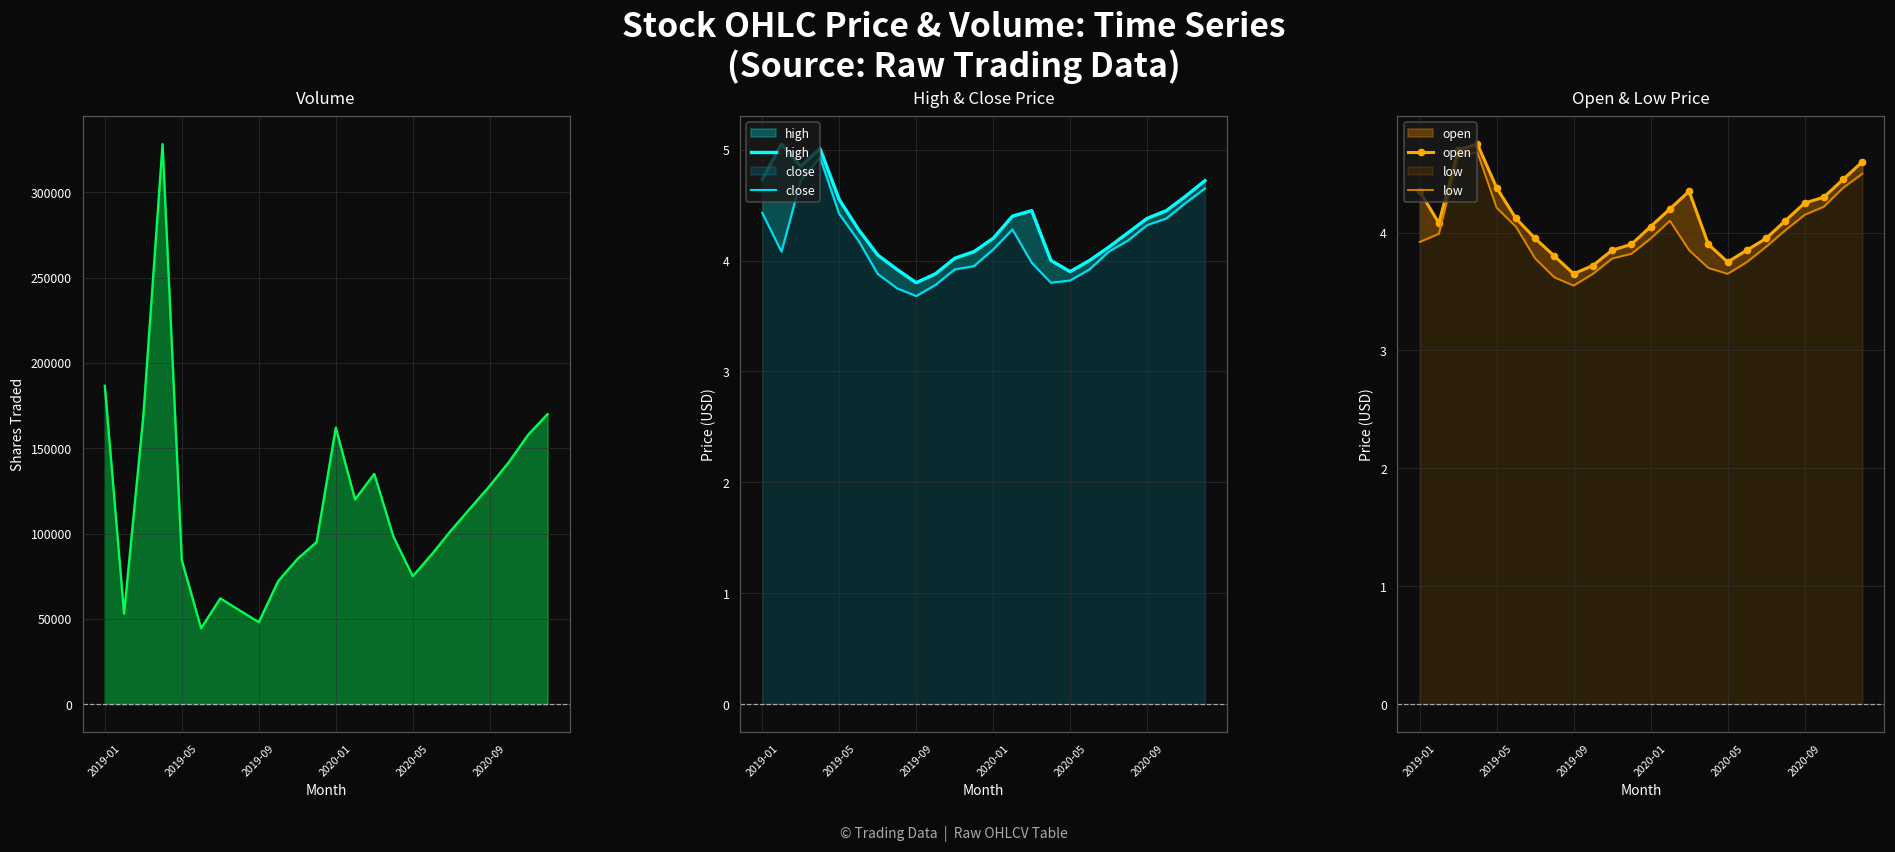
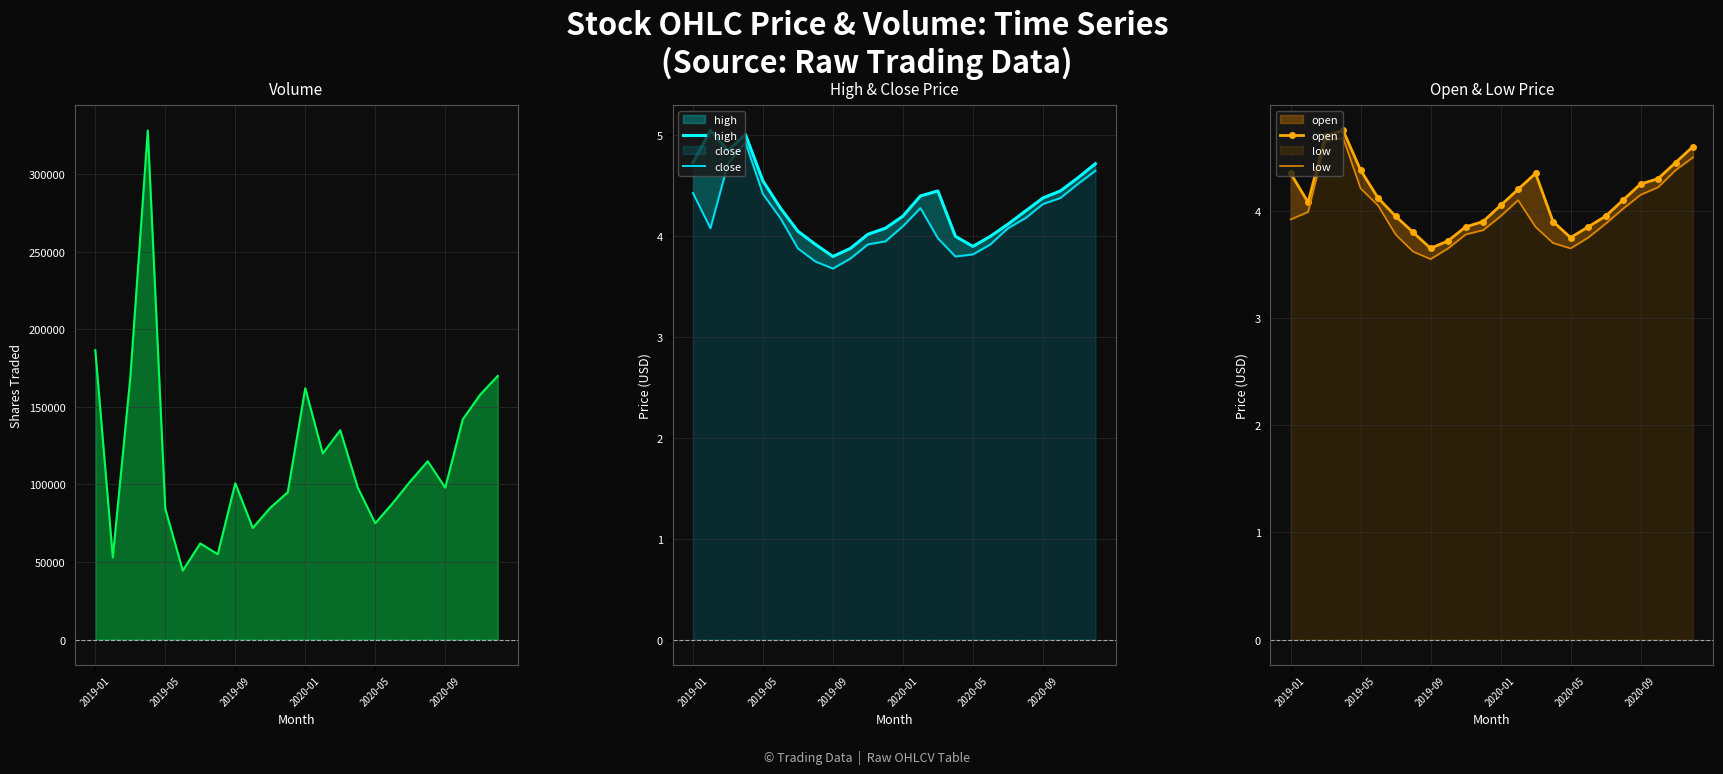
Volume, 2019-09: 48000 -> 101000
Volume, 2020-09: 128000 -> 98000
